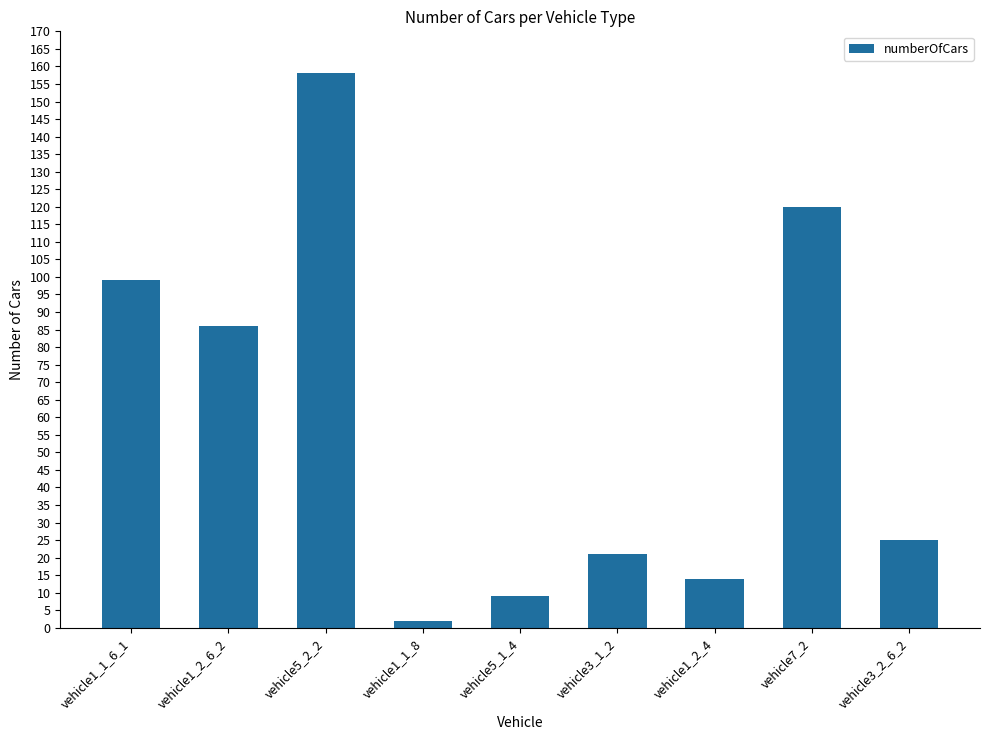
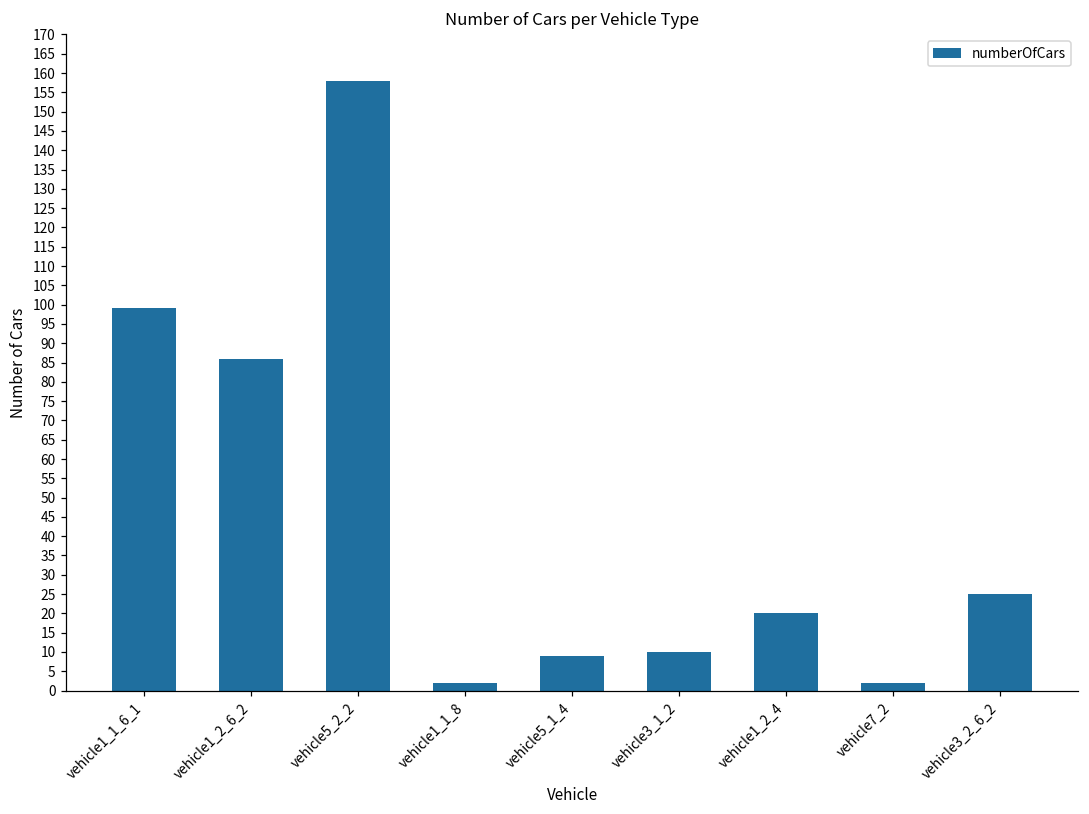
vehicle3_1_2: 21 -> 10
vehicle1_2_4: 14 -> 20
vehicle7_2: 120 -> 2
